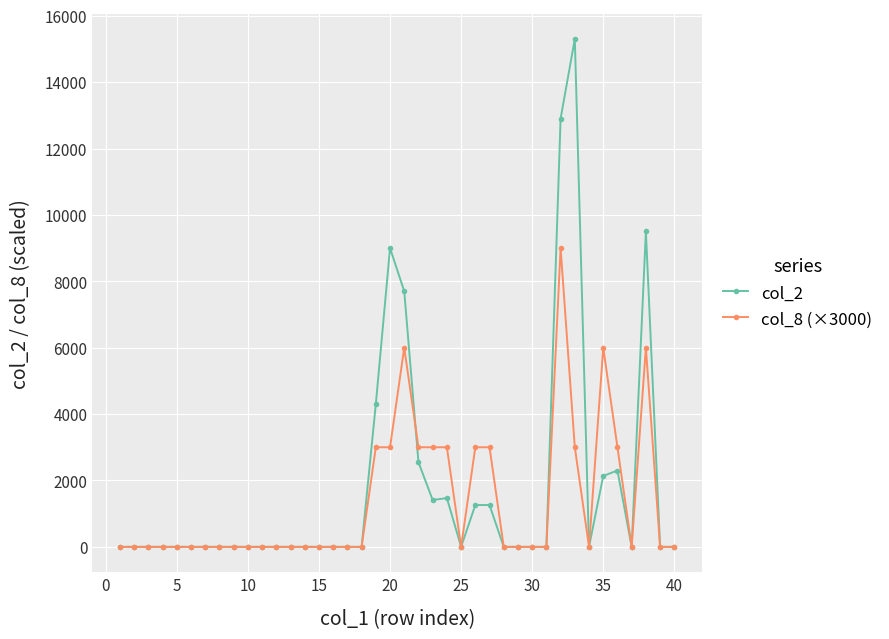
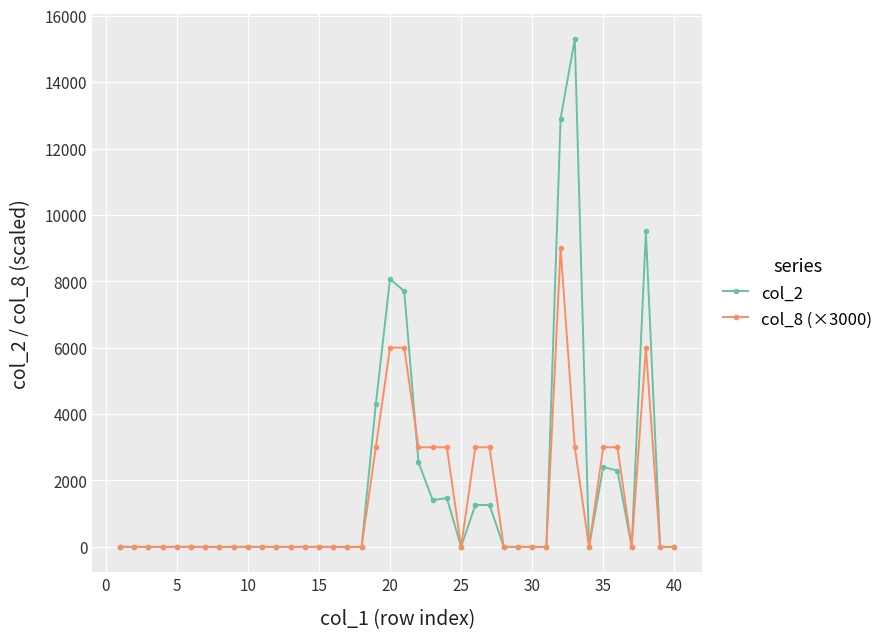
col_2, 20: 9000 -> 8100
col_8 (×3000), 20: 3000 -> 6000
col_2, 35: 2100 -> 2400
col_8 (×3000), 35: 6000 -> 3000
